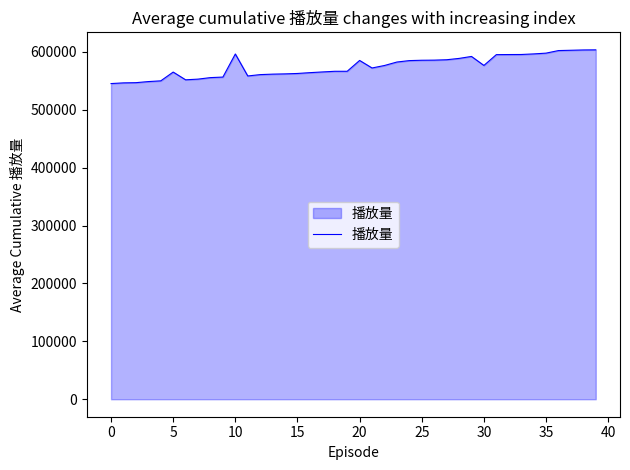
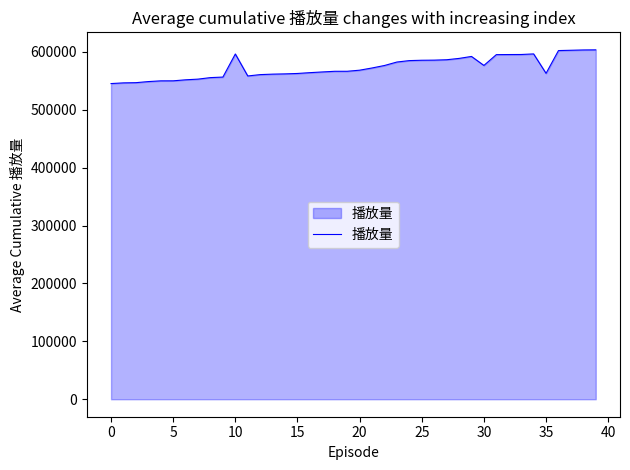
5: 570000 -> 550000
20: 590000 -> 570000
35: 600000 -> 560000
